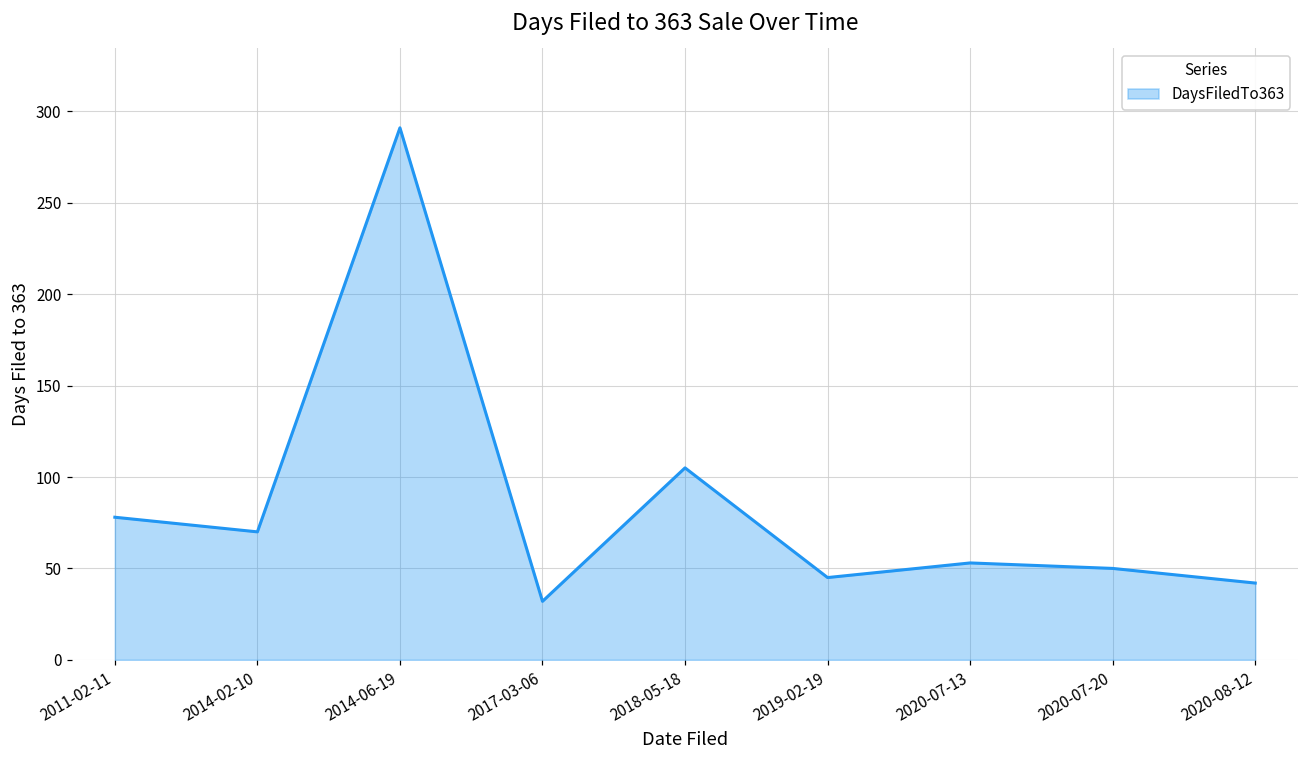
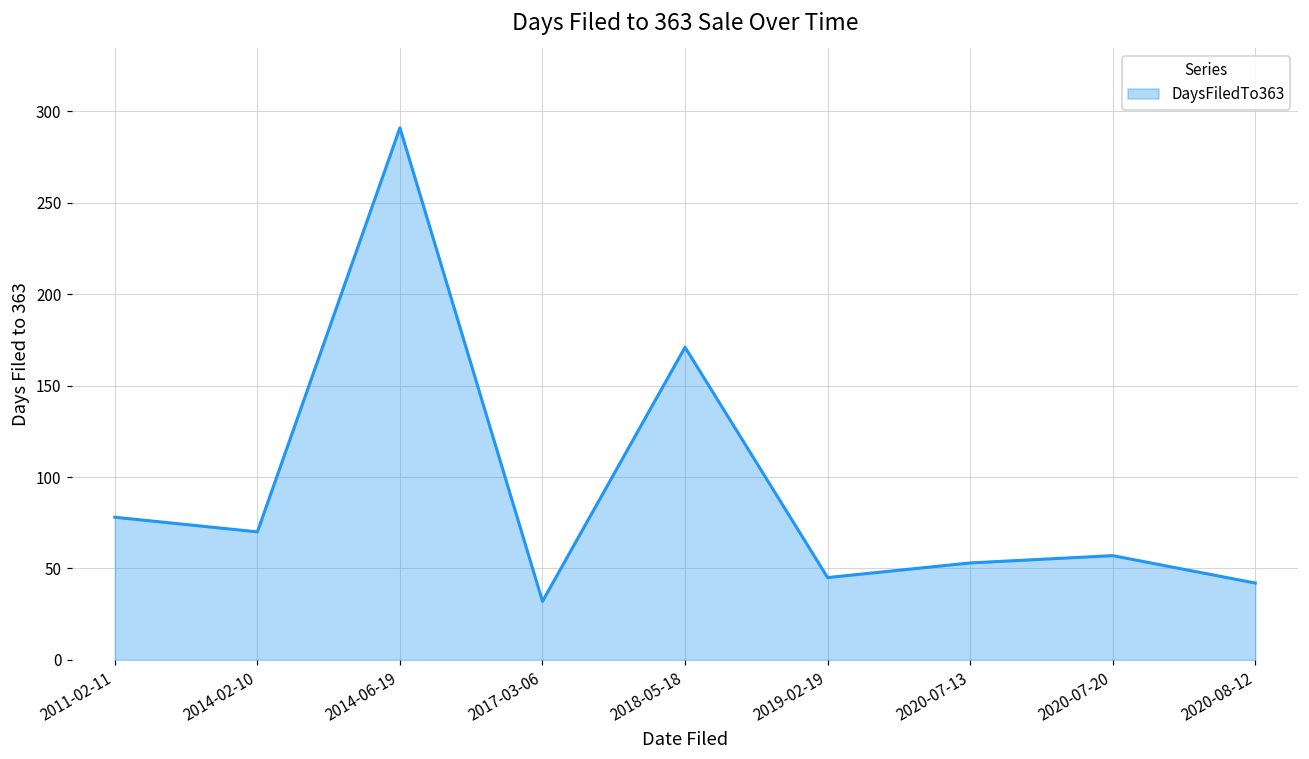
2018-05-18: 105 -> 171
2020-07-20: 50 -> 57
